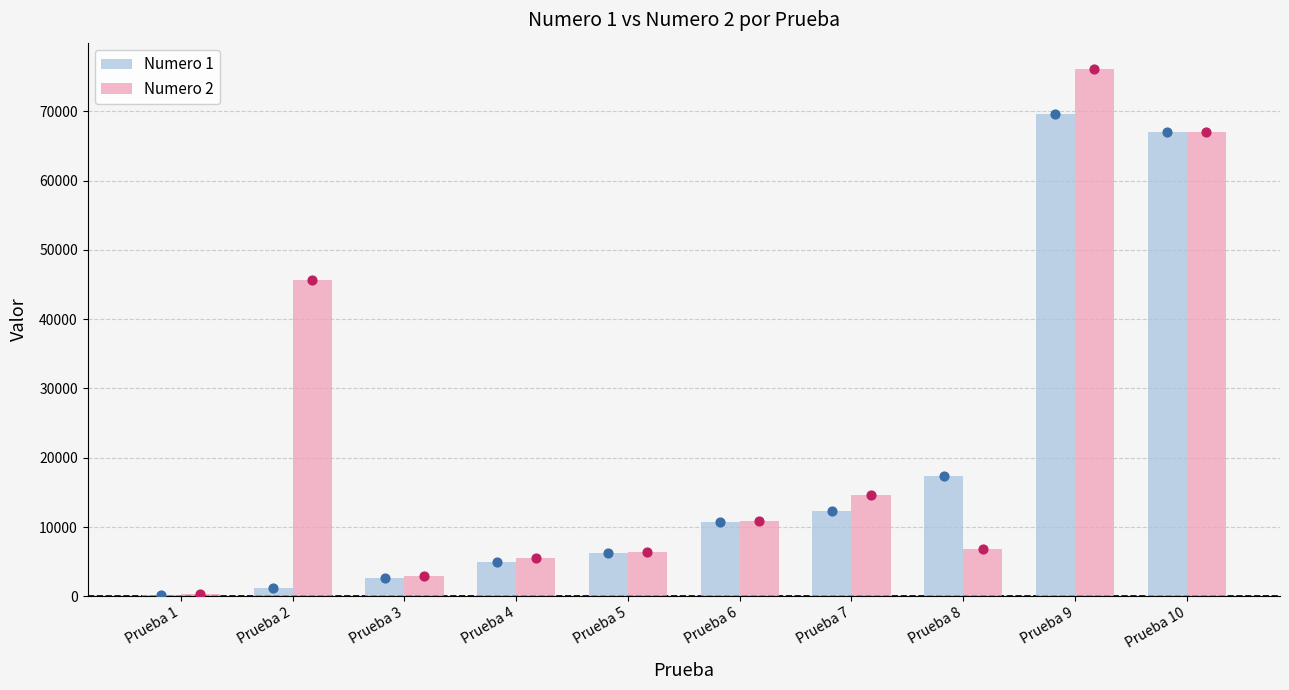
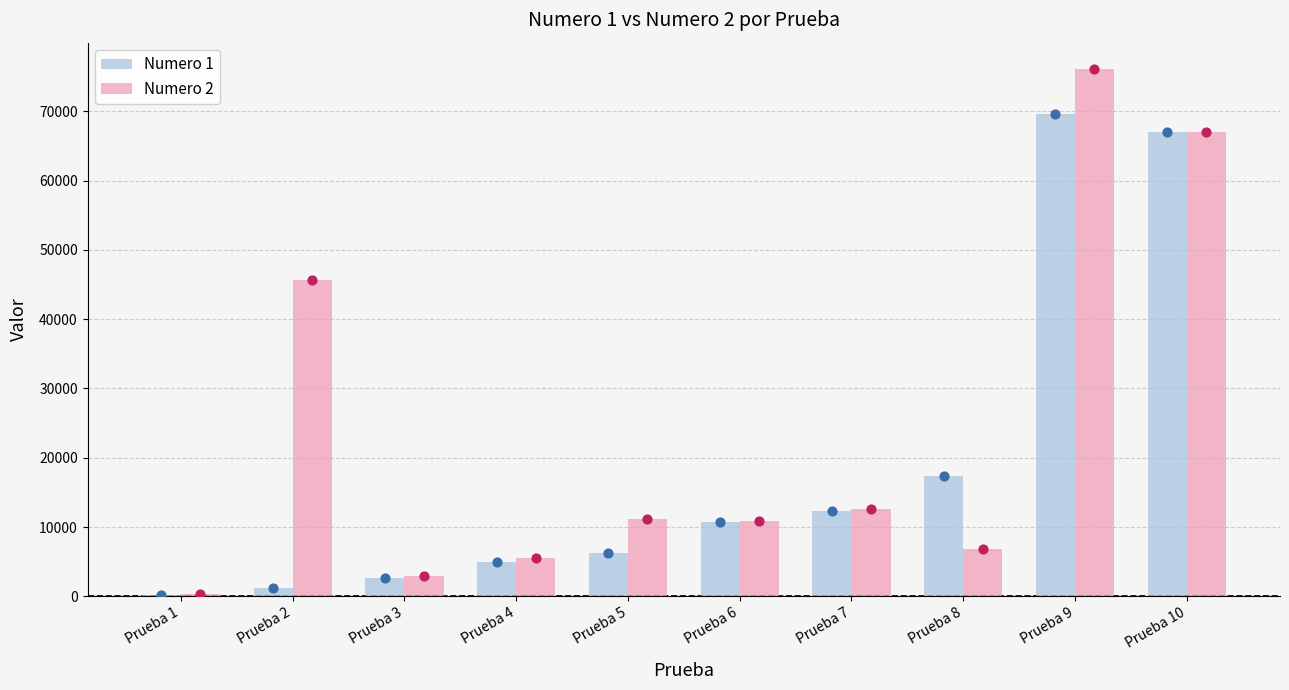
Numero 2, Prueba 5: 6000 -> 11000
Numero 2, Prueba 7: 15000 -> 13000
